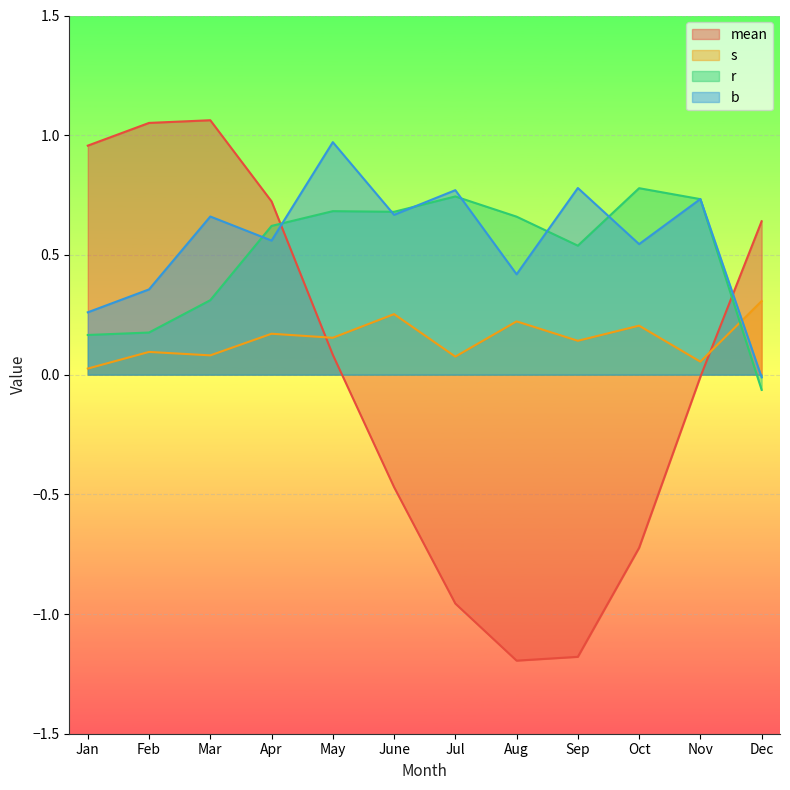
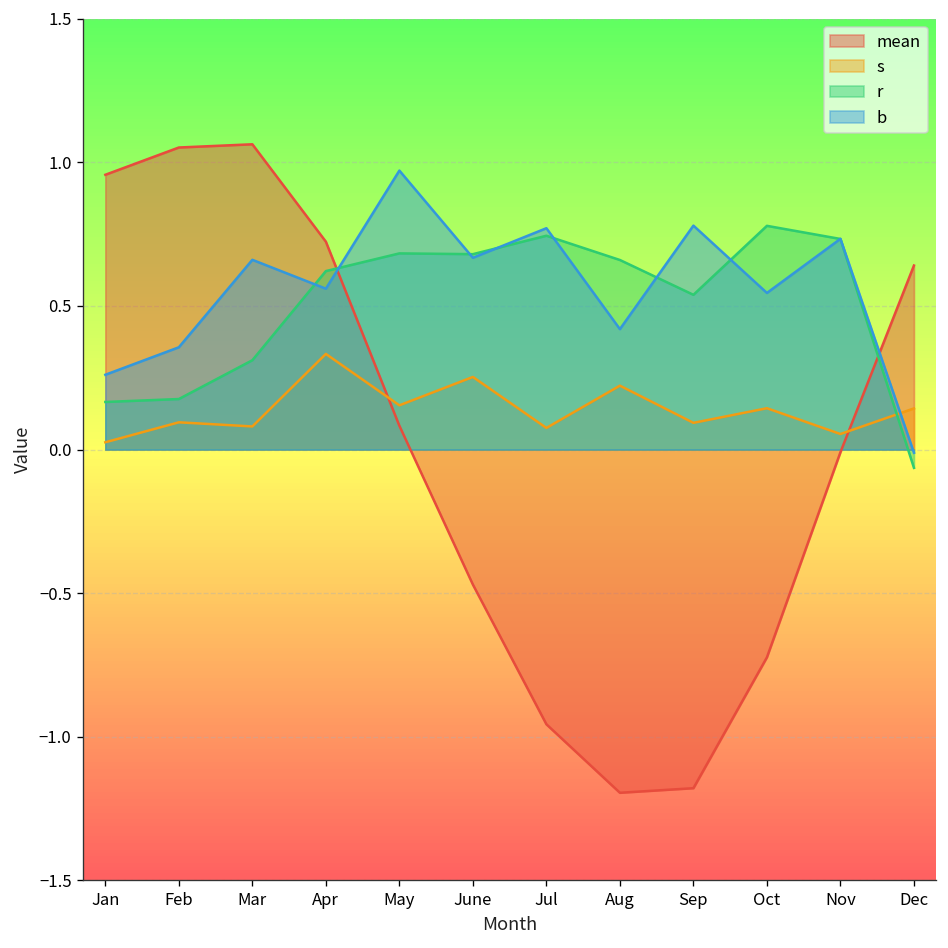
s, Apr: 0.17 -> 0.33
s, Sep: 0.14 -> 0.09
s, Oct: 0.20 -> 0.14
s, Dec: 0.31 -> 0.14
